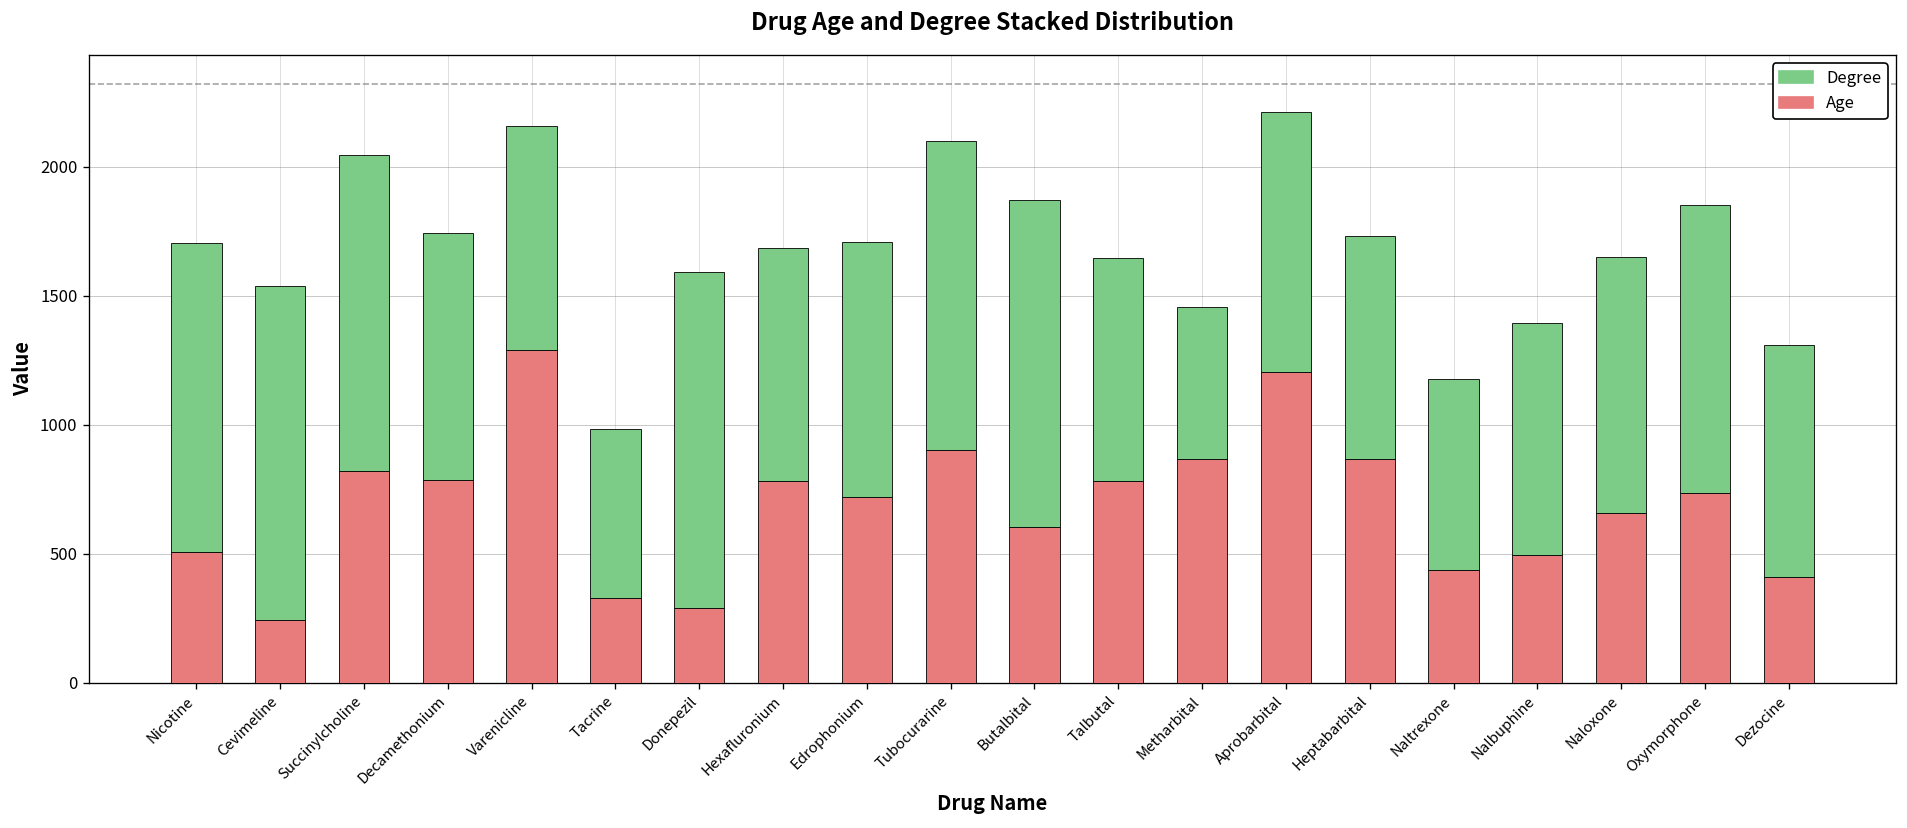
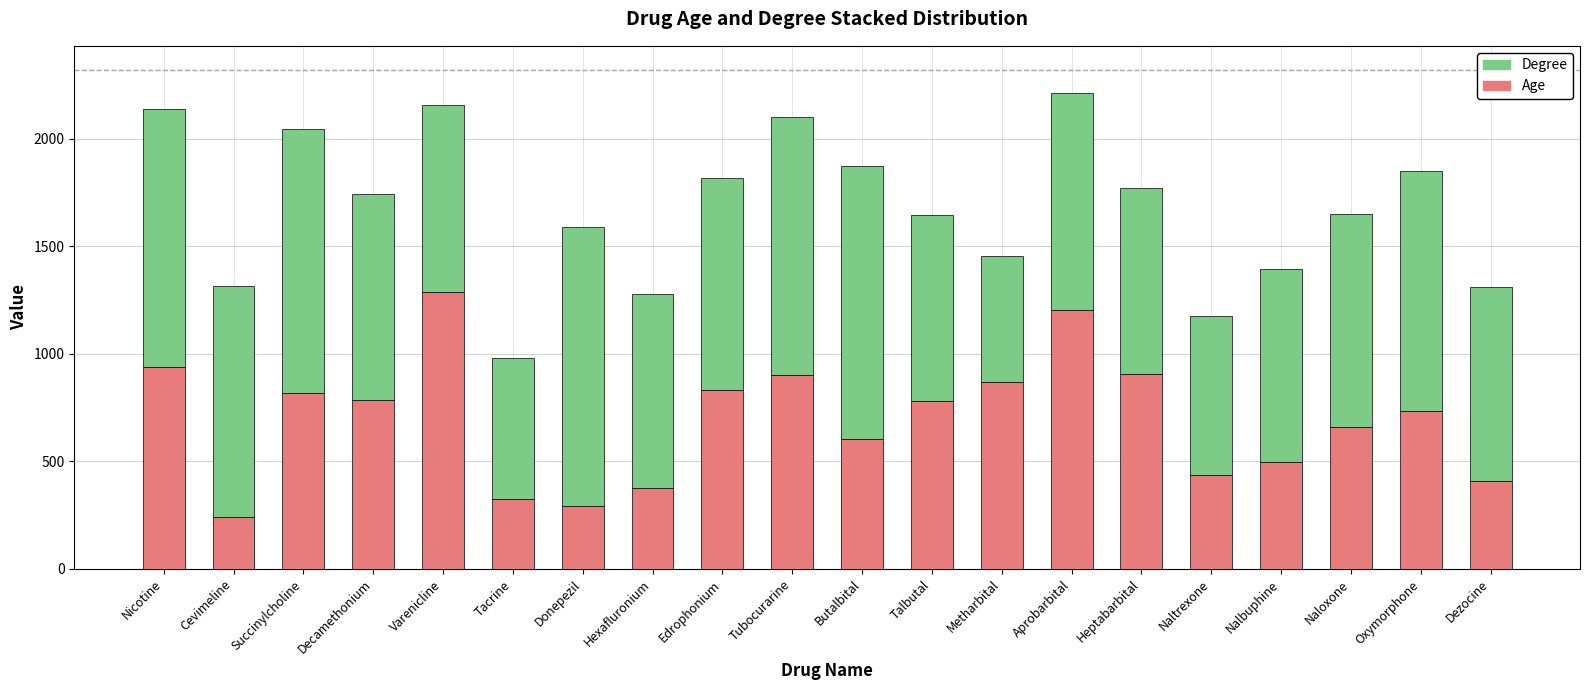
Age, Nicotine: 510 -> 940
Degree, Cevimeline: 1300 -> 1070
Age, Hexafluronium: 780 -> 370
Age, Edrophonium: 720 -> 830
Age, Heptabarbital: 870 -> 910
